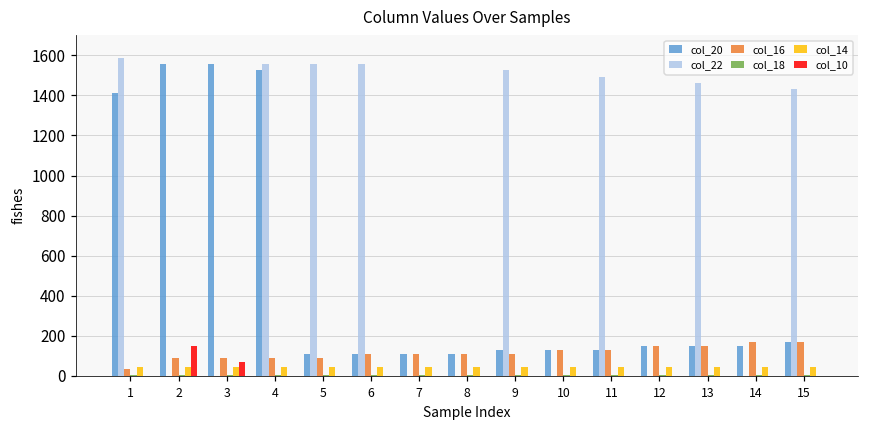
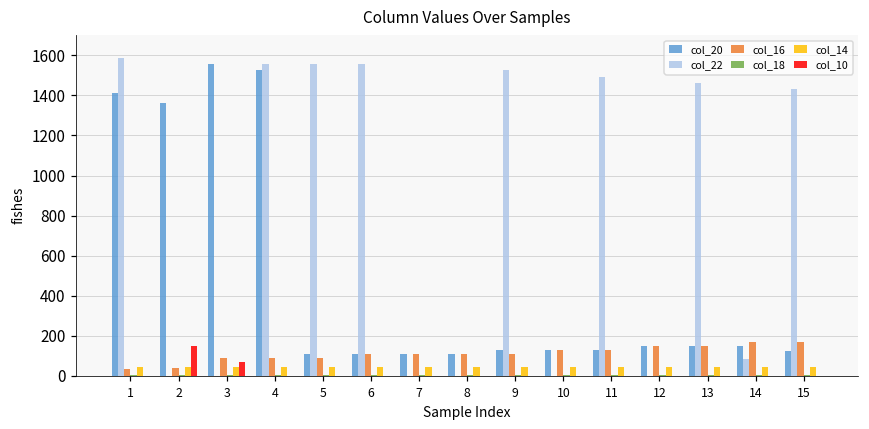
col_20, 2: 1560 -> 1360
col_16, 2: 90 -> 40
col_22, 14: 0 -> 80
col_20, 15: 170 -> 120
